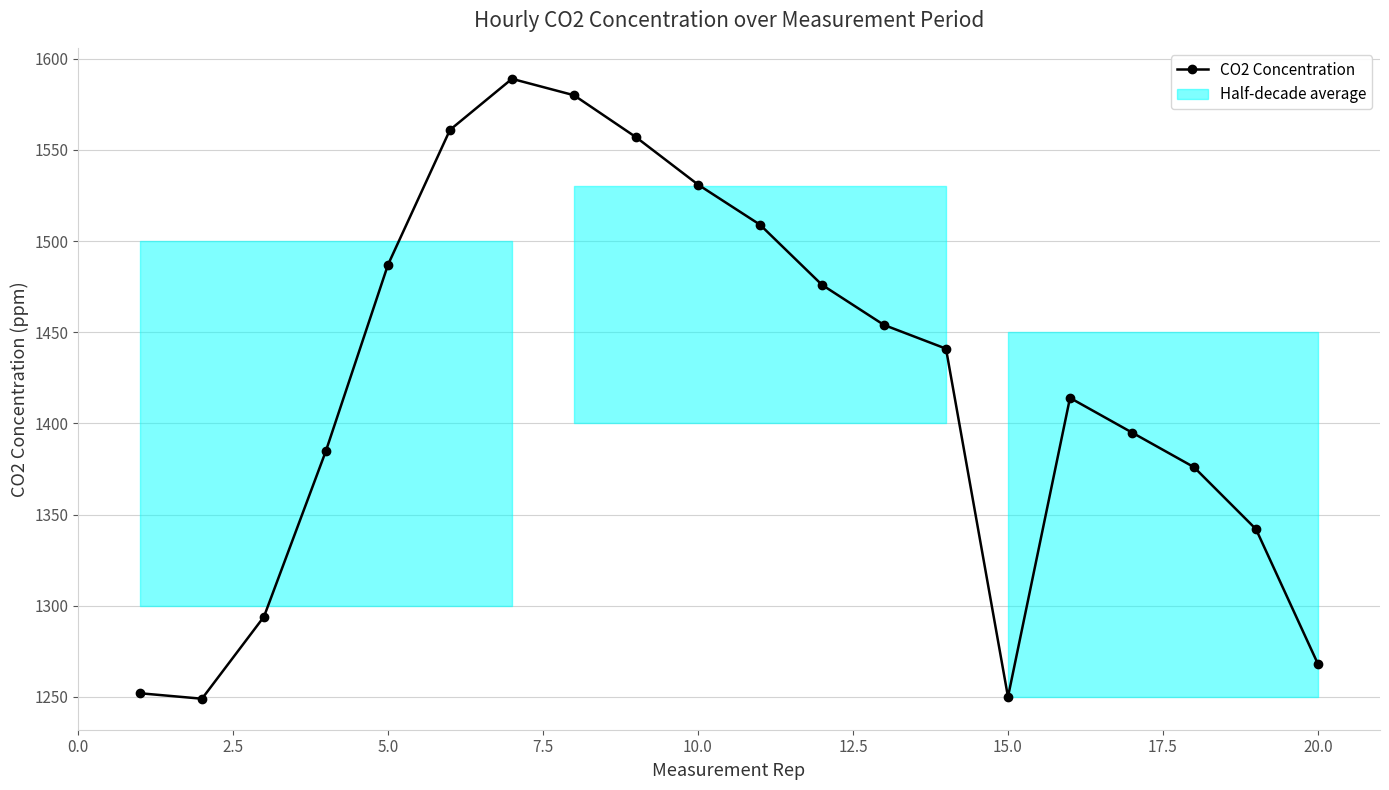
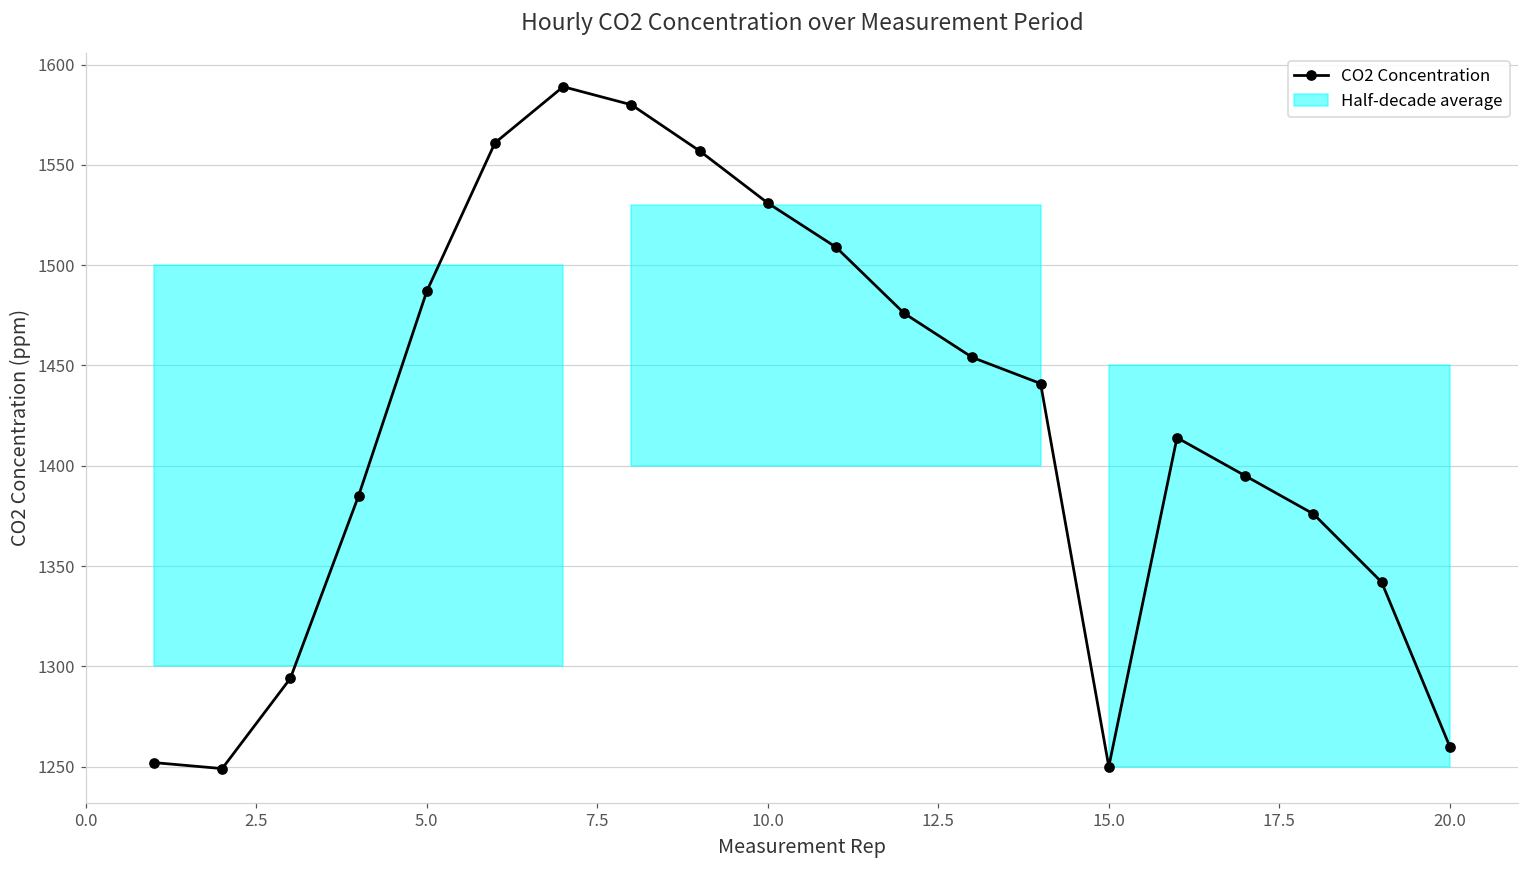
CO2 Concentration, 20.0: 1268 -> 1260
